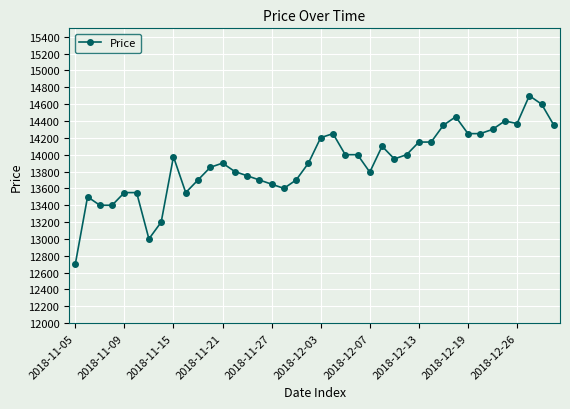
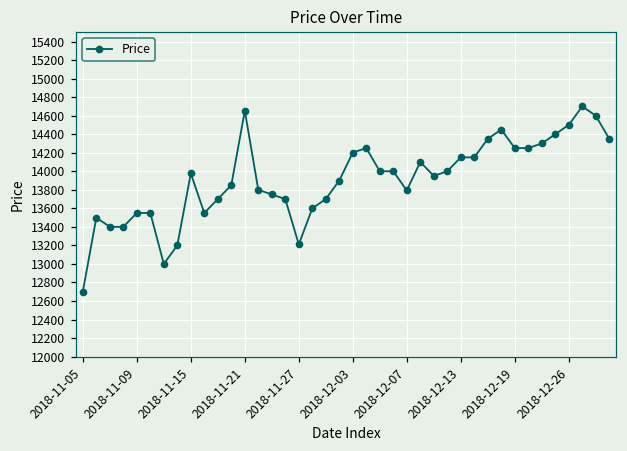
2018-11-21: 13900 -> 14700
2018-11-27: 13700 -> 13200
2018-12-26: 14400 -> 14500
